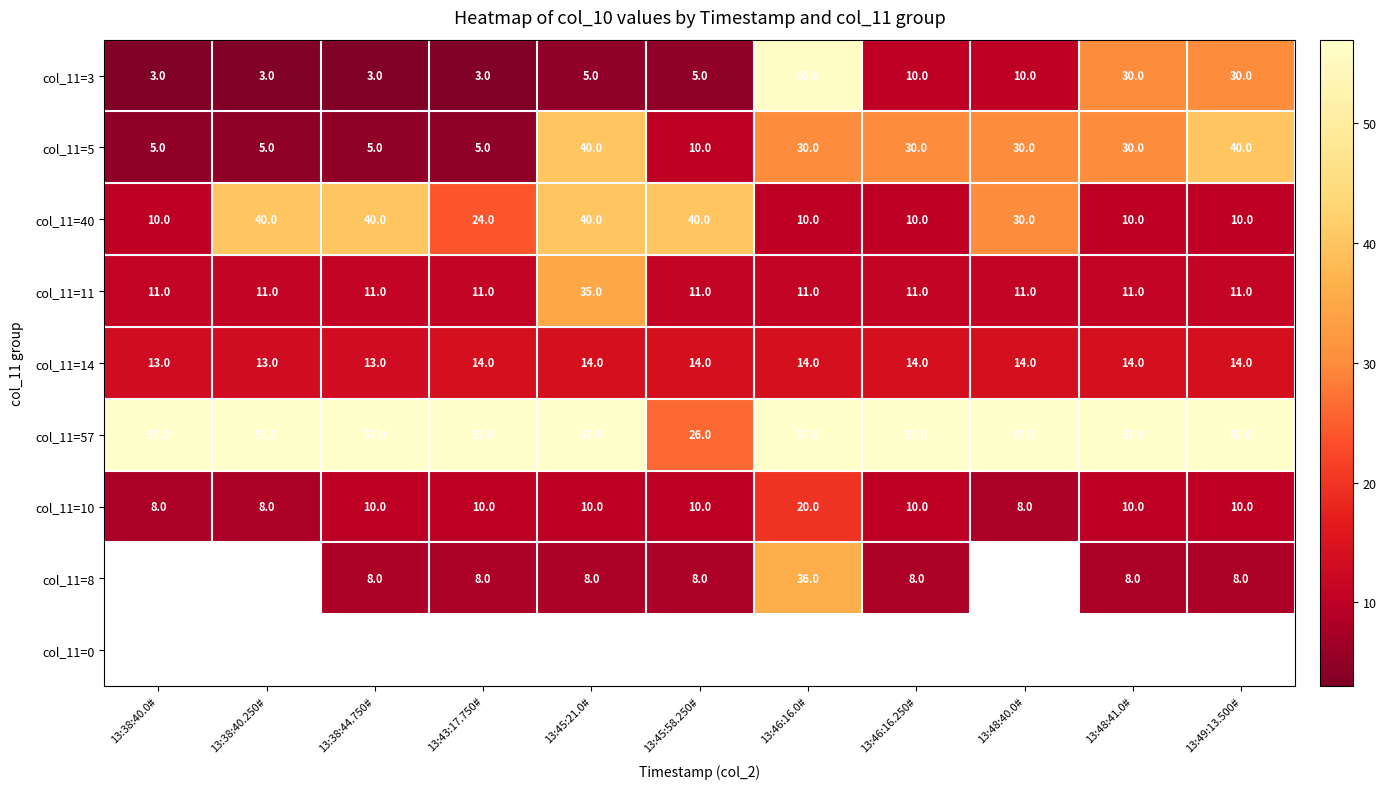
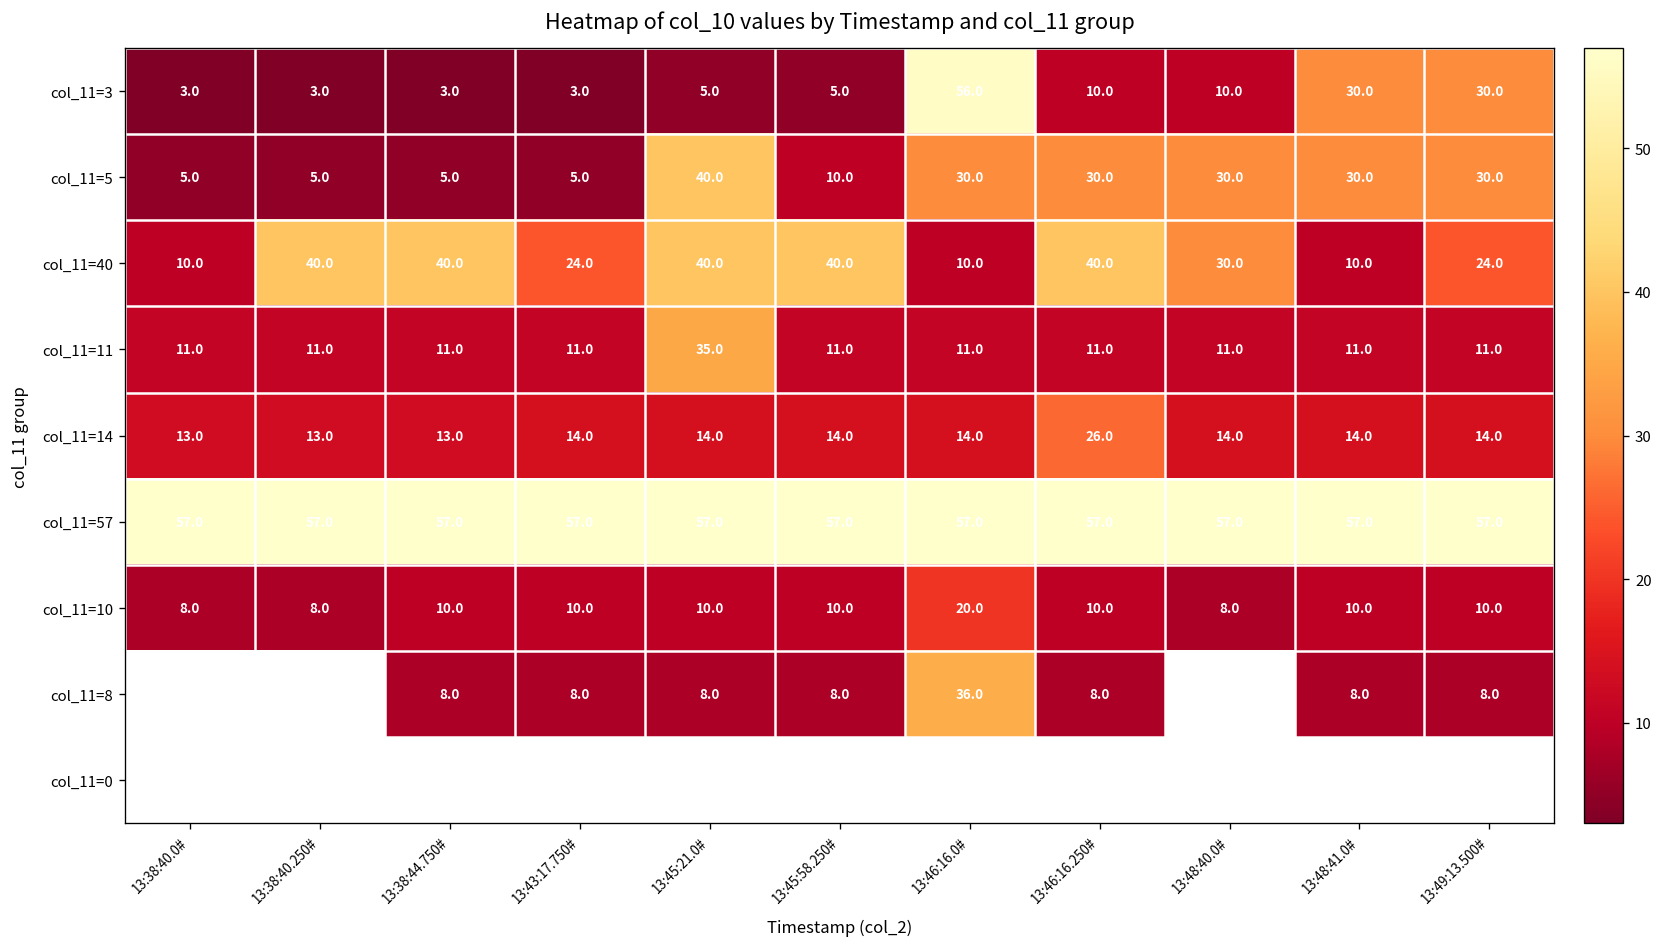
col_11=5, 13:49:13.500#: 40.0 -> 30.0
col_11=40, 13:46:16.250#: 10.0 -> 40.0
col_11=40, 13:49:13.500#: 10.0 -> 24.0
col_11=14, 13:46:16.250#: 14.0 -> 26.0
col_11=57, 13:45:58.250#: 26.0 -> 57.0
